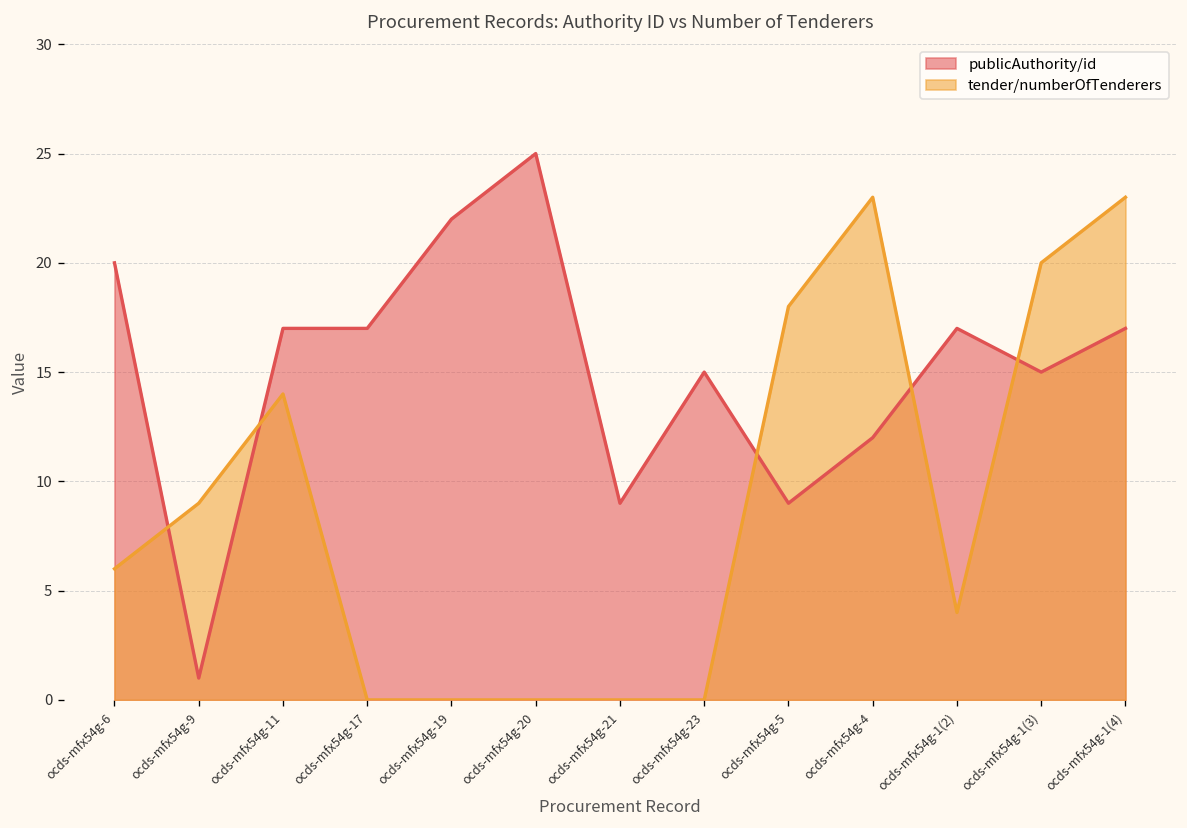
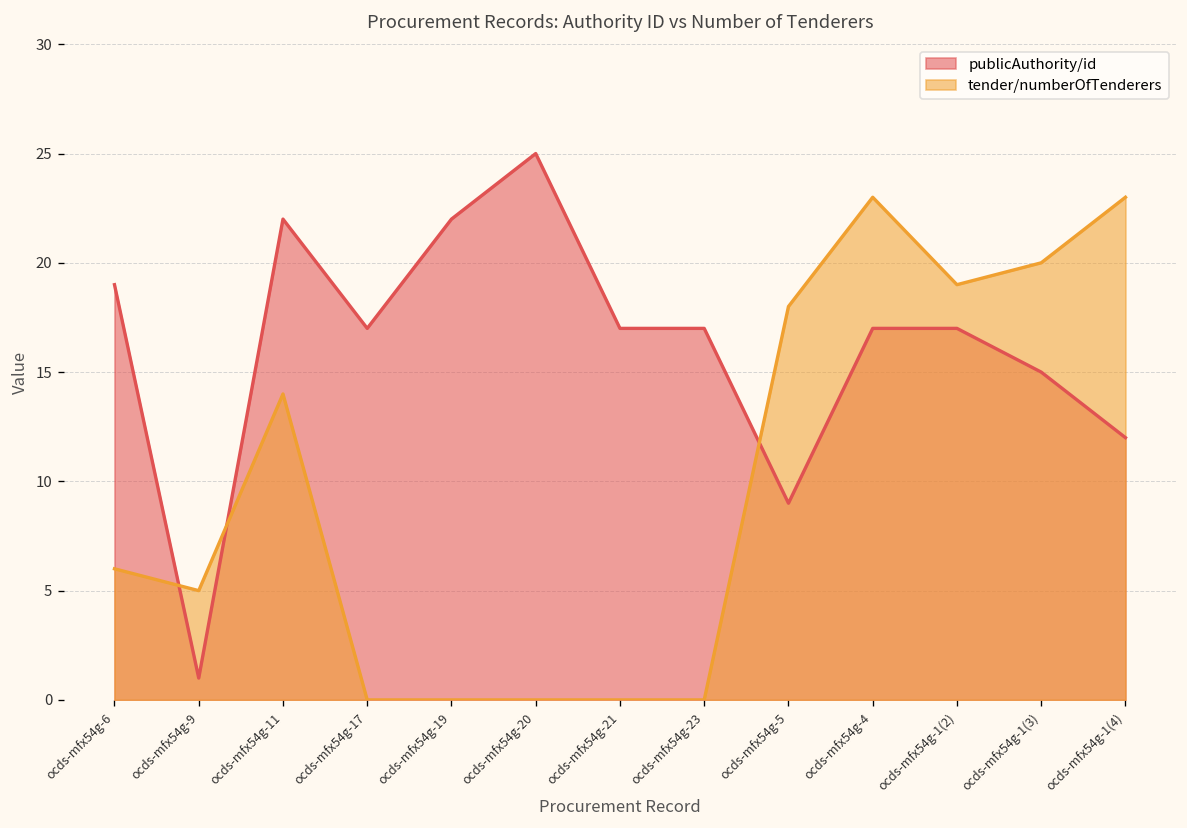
publicAuthority/id, ocds-mfx54g-6: 20 -> 19
tender/numberOfTenderers, ocds-mfx54g-9: 9 -> 5
publicAuthority/id, ocds-mfx54g-11: 17 -> 22
publicAuthority/id, ocds-mfx54g-21: 9 -> 17
publicAuthority/id, ocds-mfx54g-23: 15 -> 17
publicAuthority/id, ocds-mfx54g-4: 12 -> 17
tender/numberOfTenderers, ocds-mfx54g-1(2): 4 -> 19
publicAuthority/id, ocds-mfx54g-1(4): 17 -> 12
